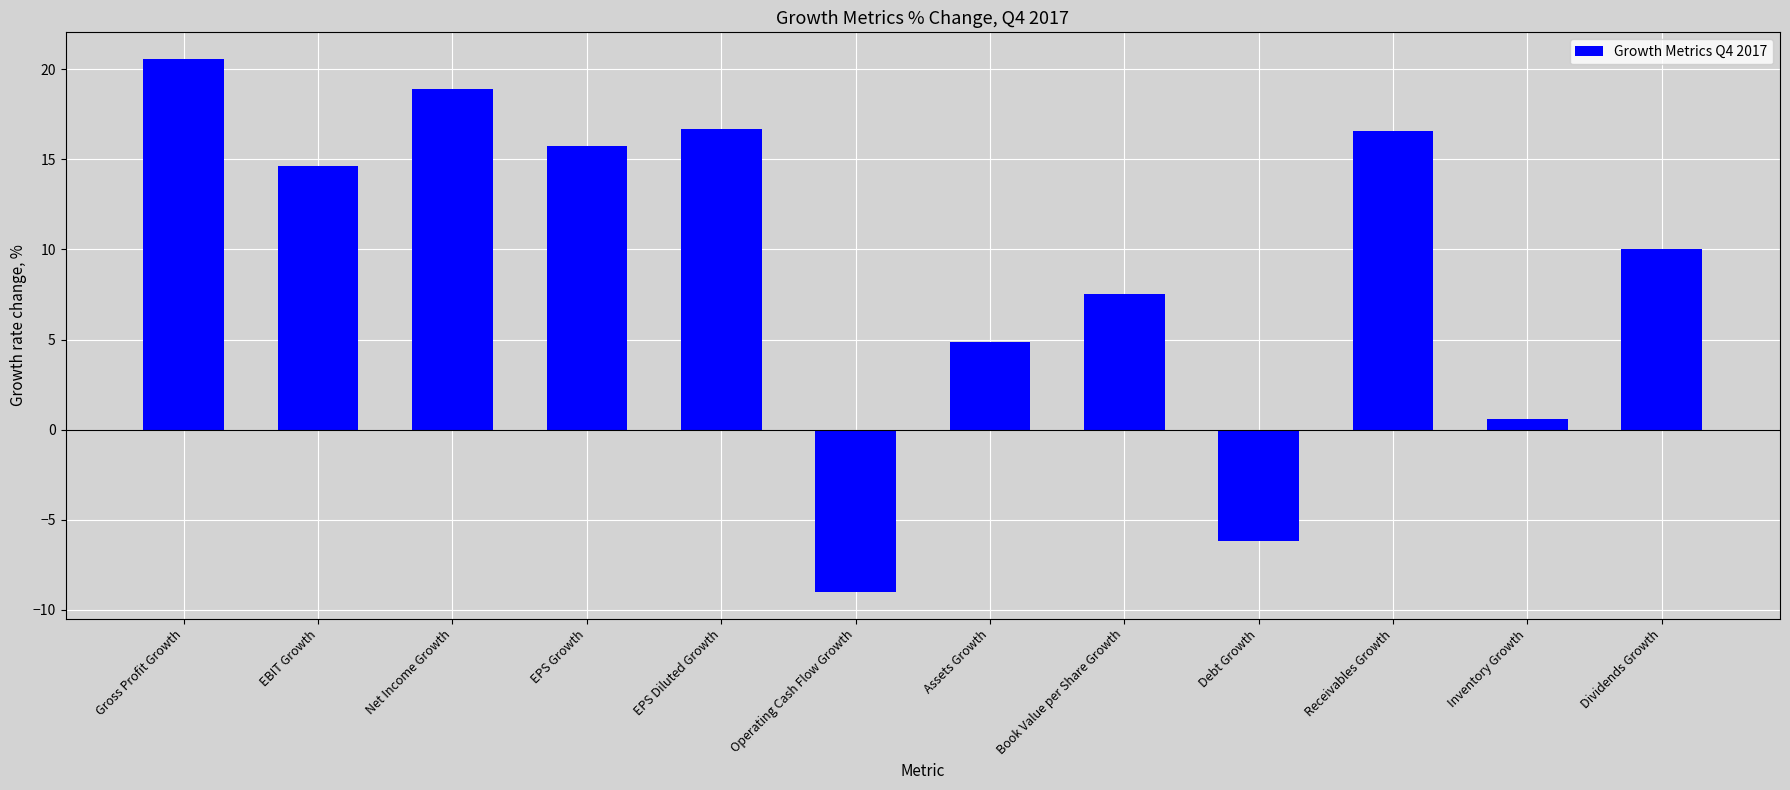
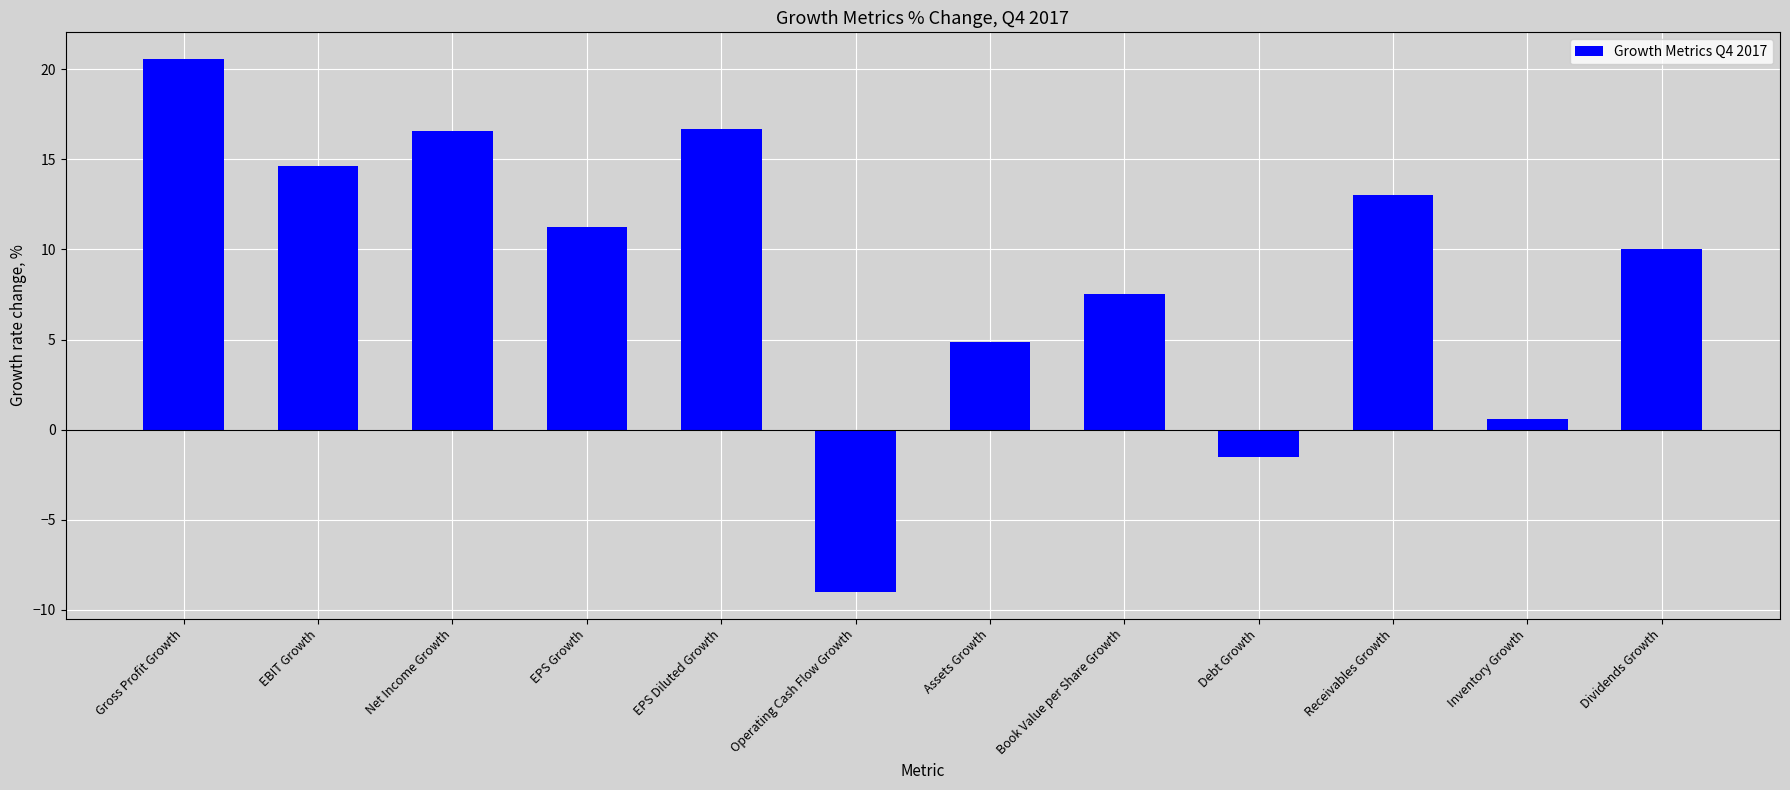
Net Income Growth: 18.9 -> 16.6
EPS Growth: 15.8 -> 11.2
Debt Growth: -6.2 -> -1.5
Receivables Growth: 16.6 -> 13.1
